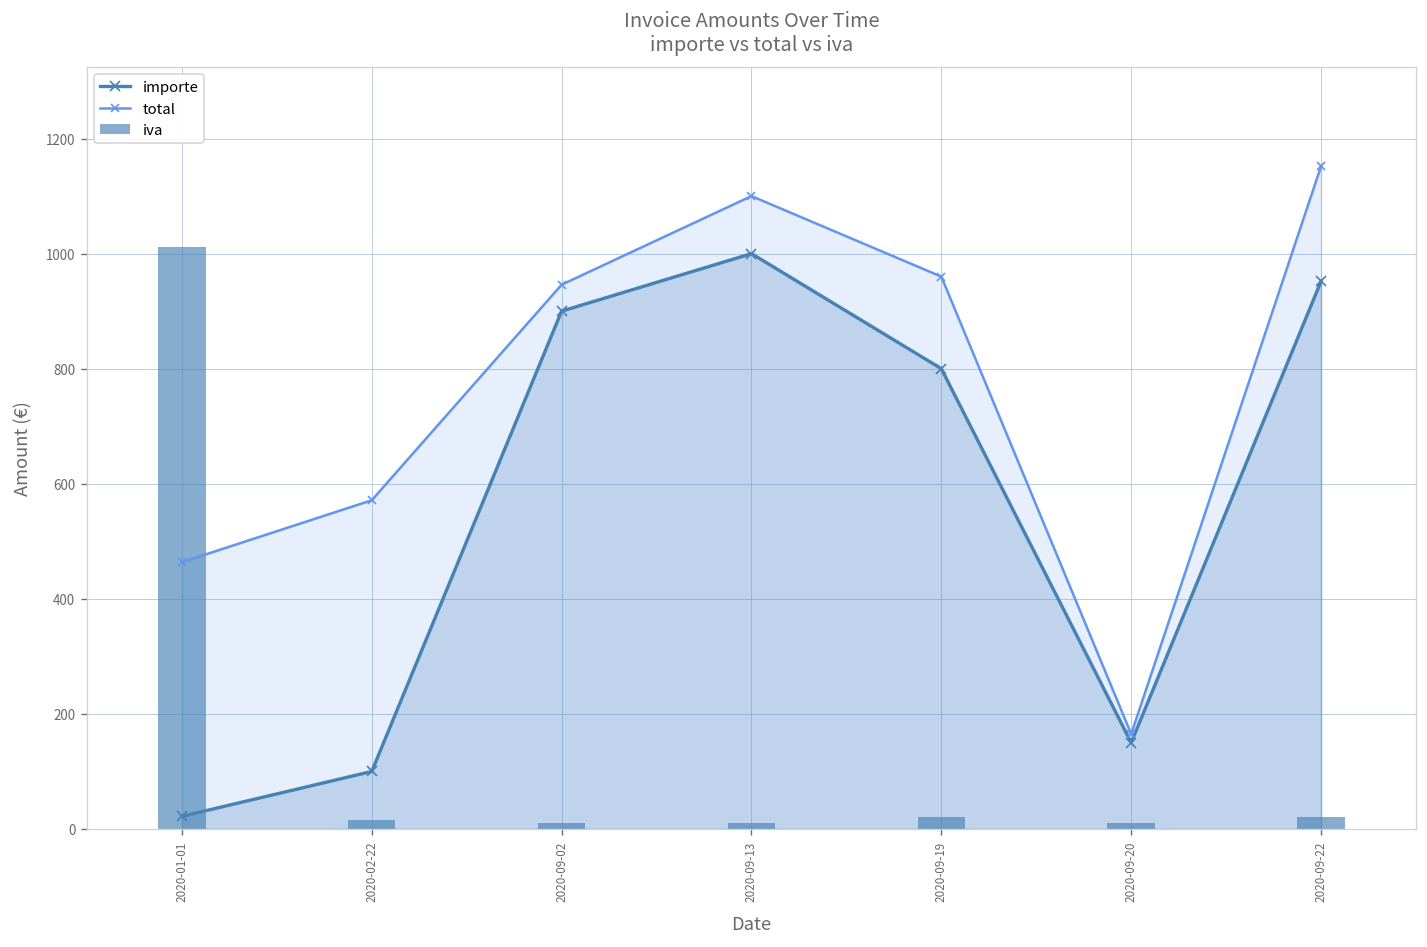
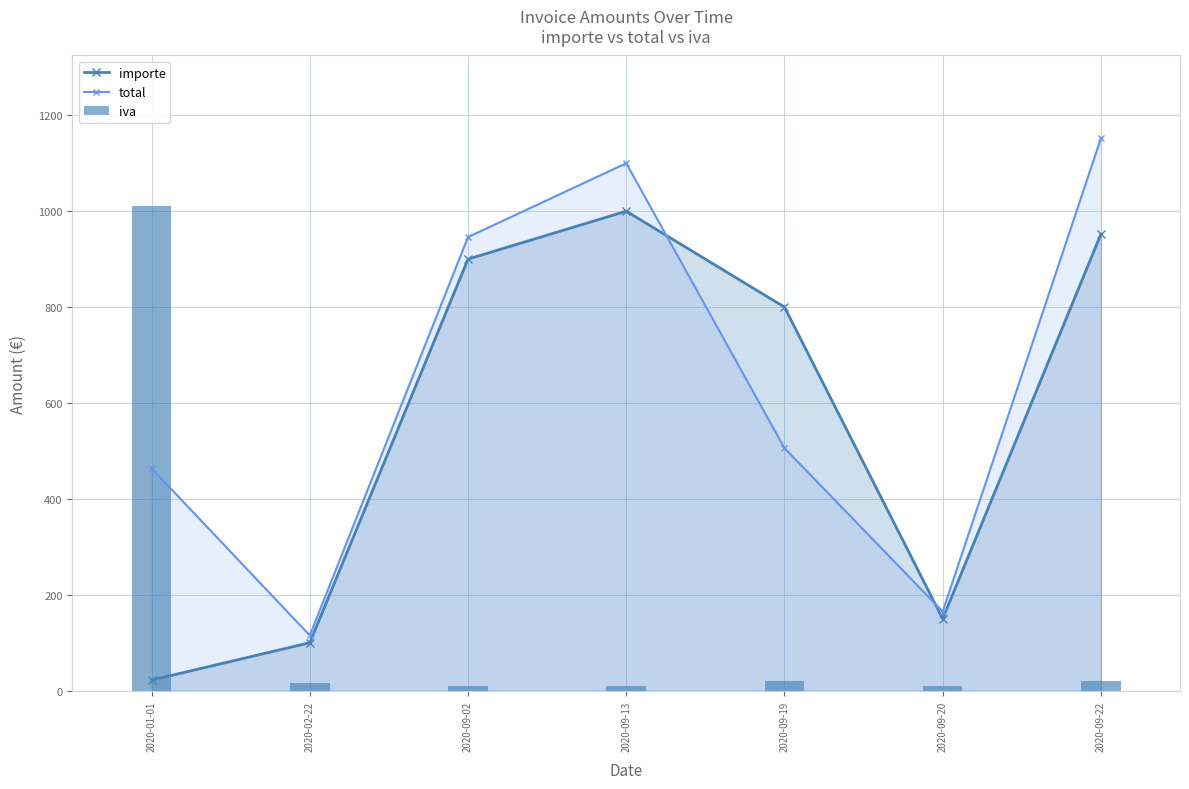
total, 2020-02-22: 570 -> 120
total, 2020-09-19: 960 -> 510
